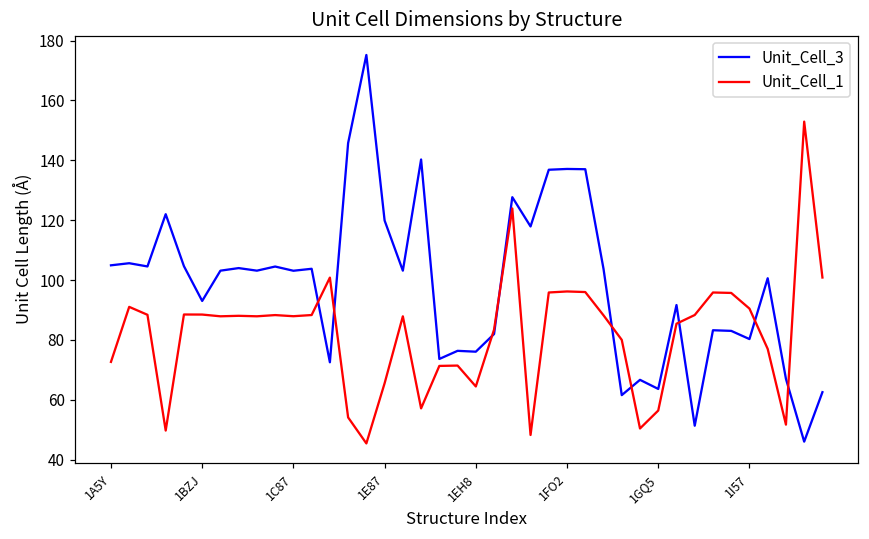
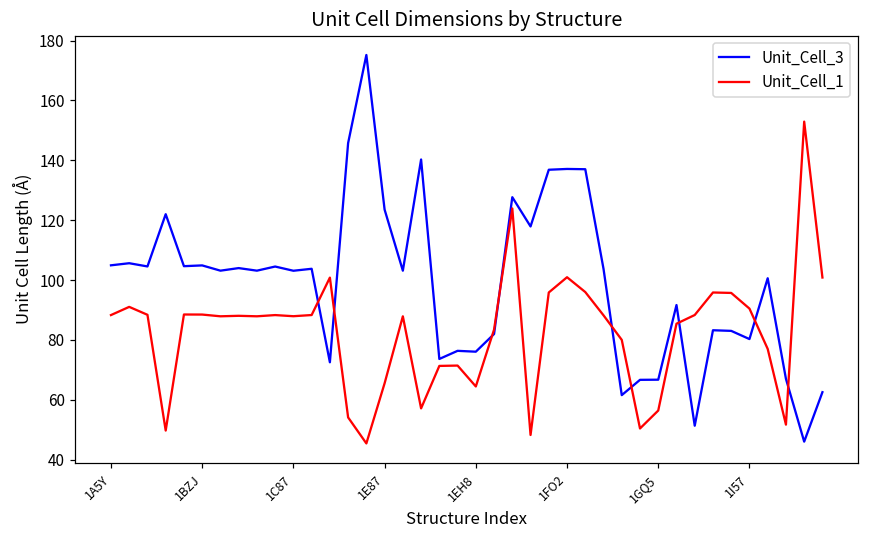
Unit_Cell_1, 1A5Y: 73 -> 88
Unit_Cell_3, 1BZJ: 93 -> 105
Unit_Cell_3, 1E87: 120 -> 124
Unit_Cell_1, 1FO2: 96 -> 101
Unit_Cell_3, 1GQ5: 64 -> 67
